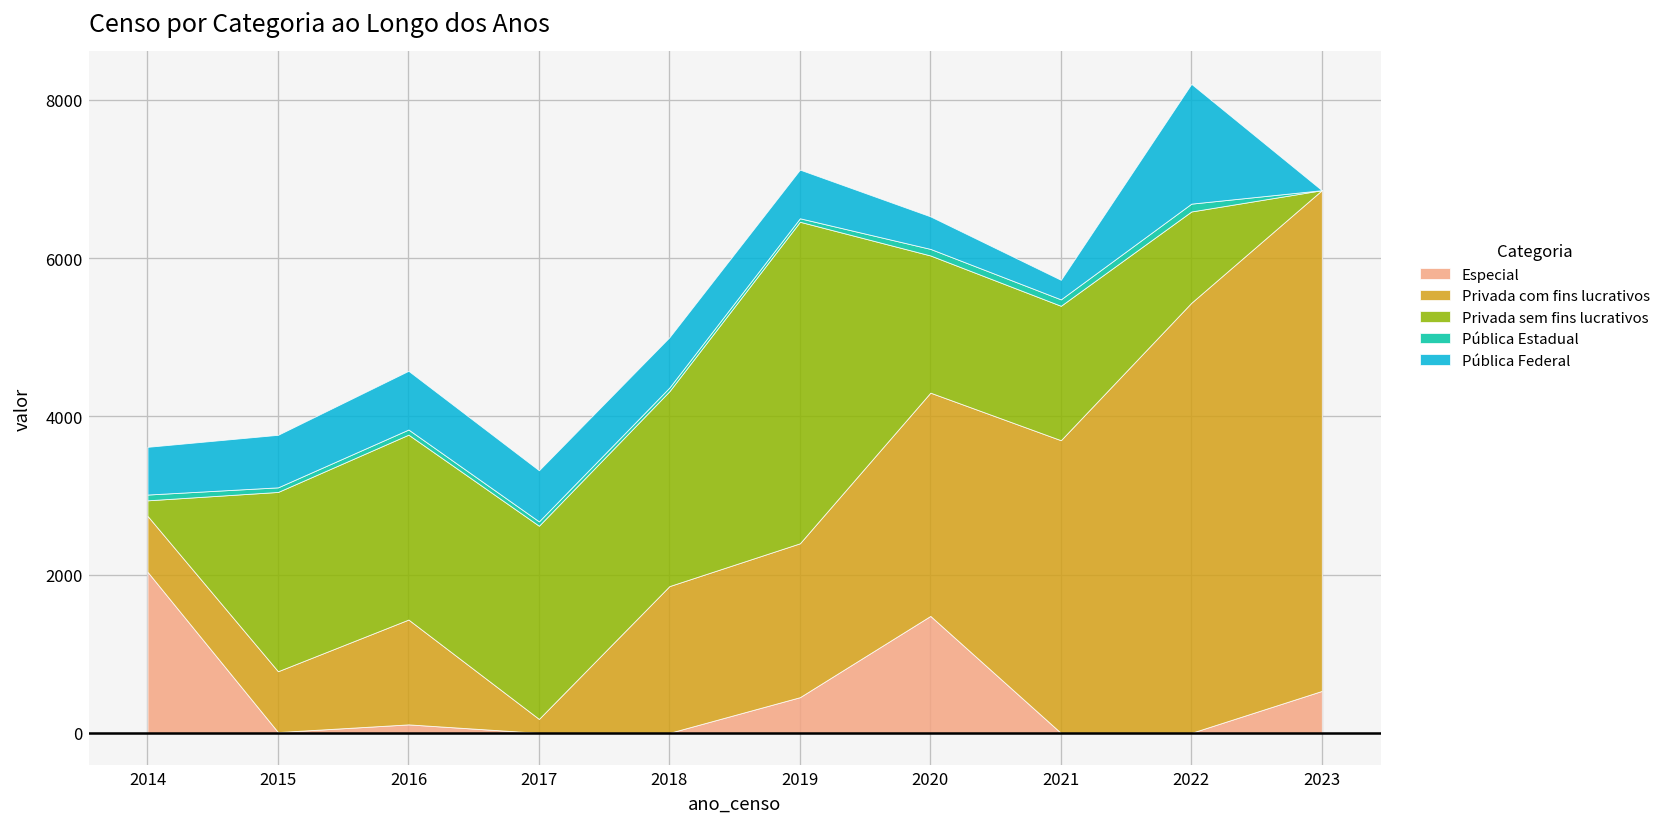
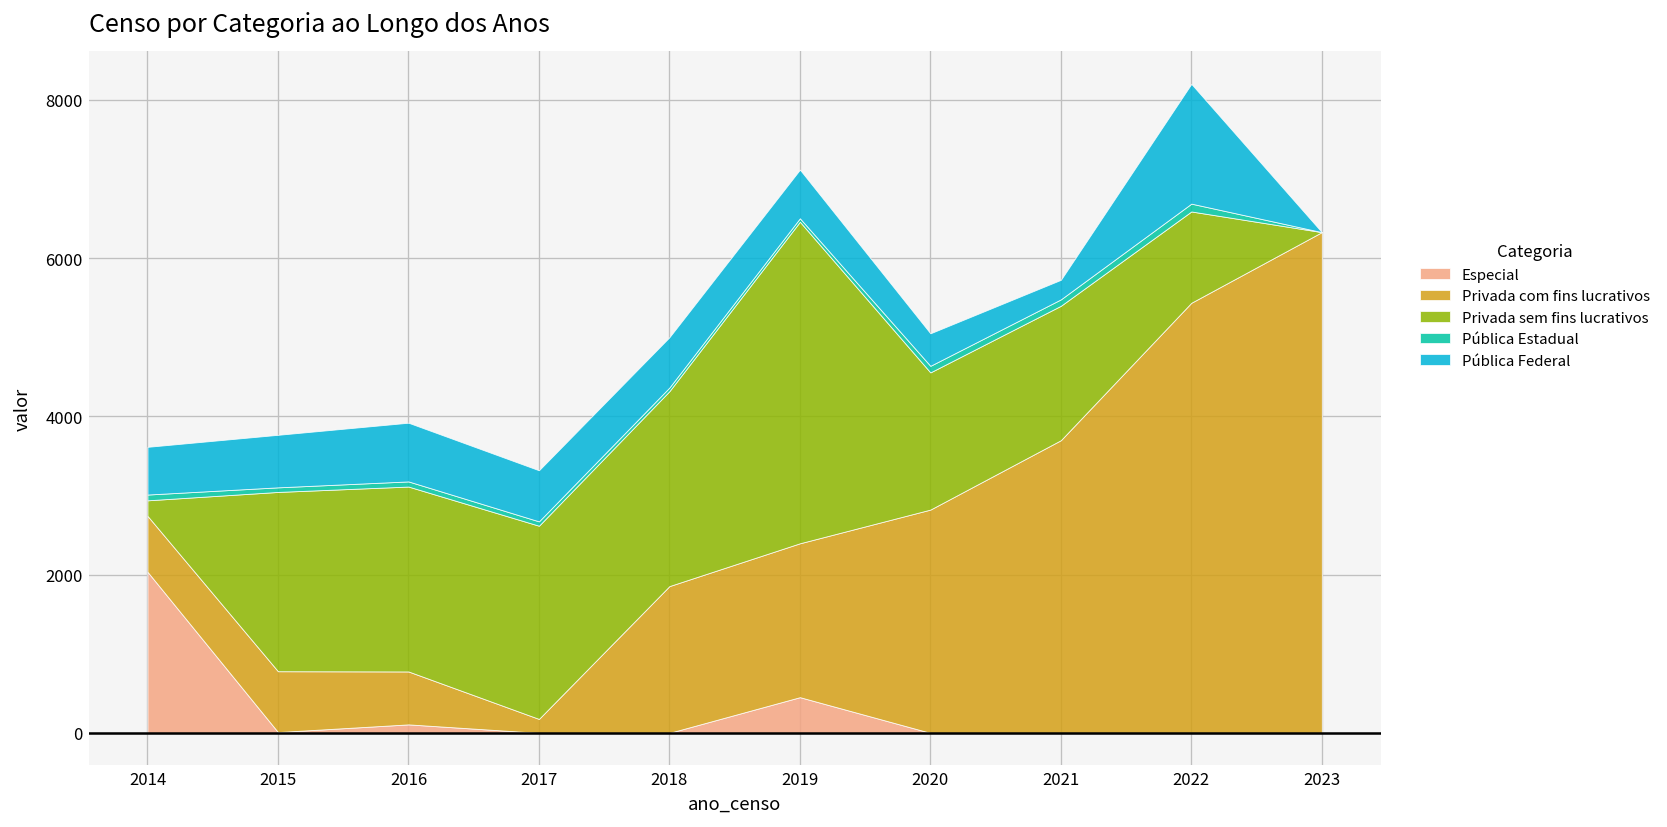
Privada com fins lucrativos, 2016: 1300 -> 700
Especial, 2020: 1500 -> 0
Especial, 2023: 500 -> 0
